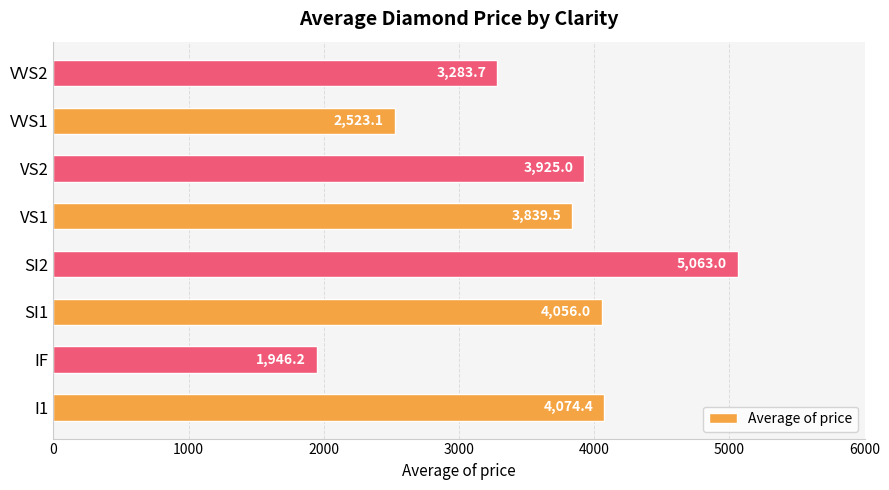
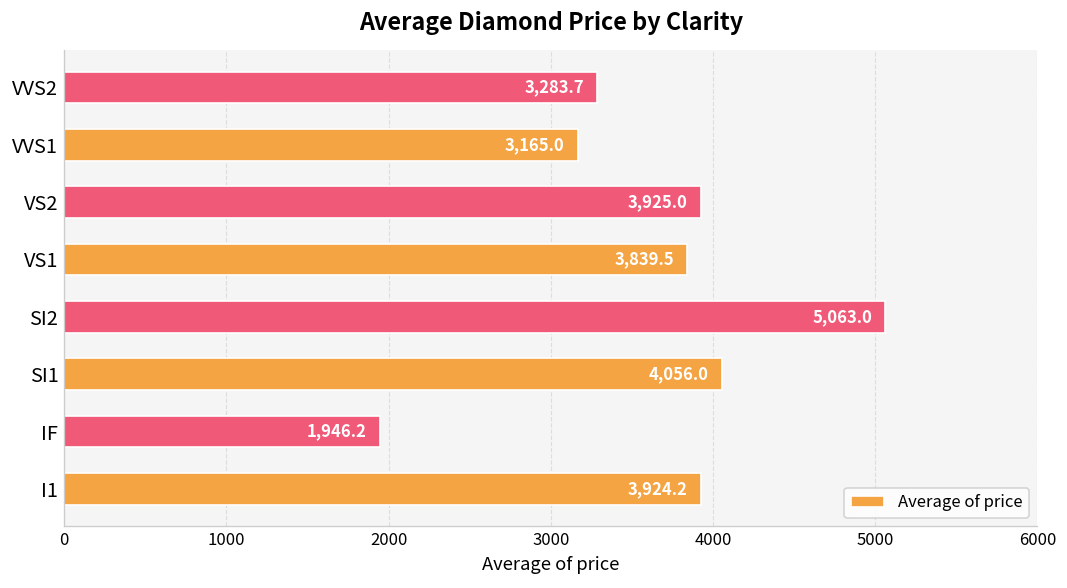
VVS1: 2,523.1 -> 3,165.0
I1: 4,074.4 -> 3,924.2
